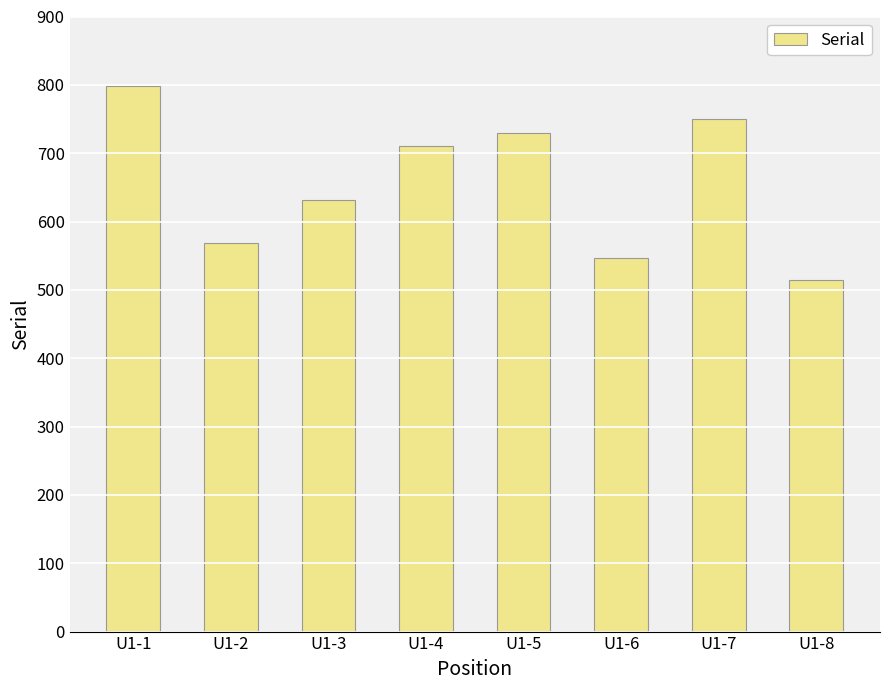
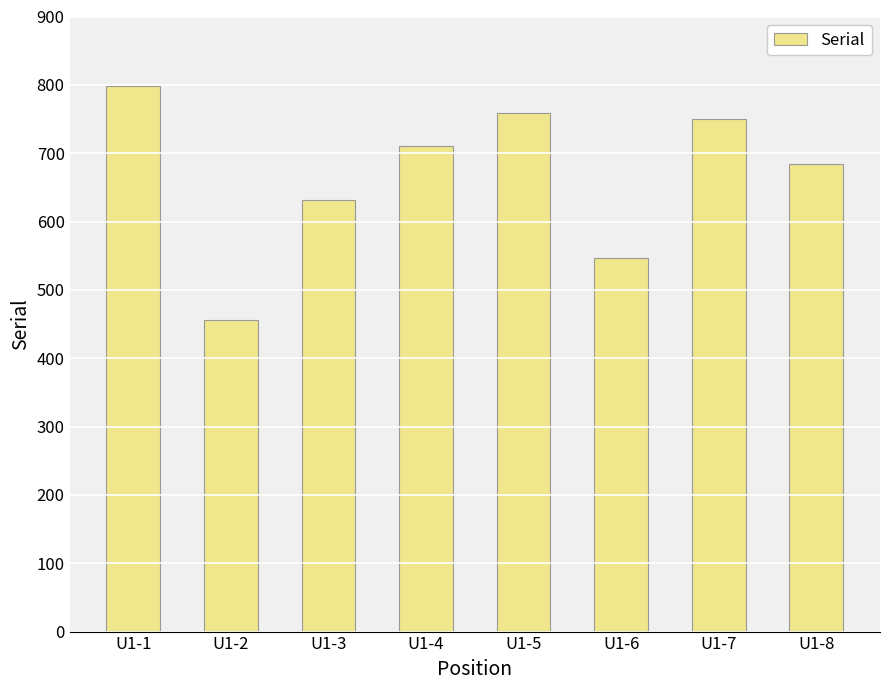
U1-2: 570 -> 460
U1-5: 730 -> 760
U1-8: 510 -> 680
